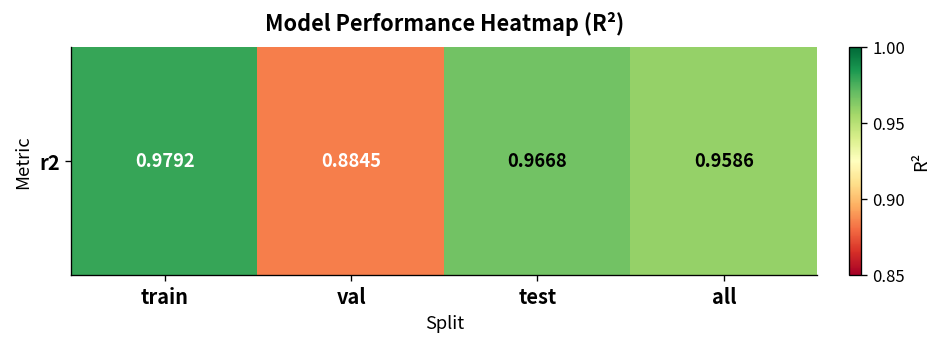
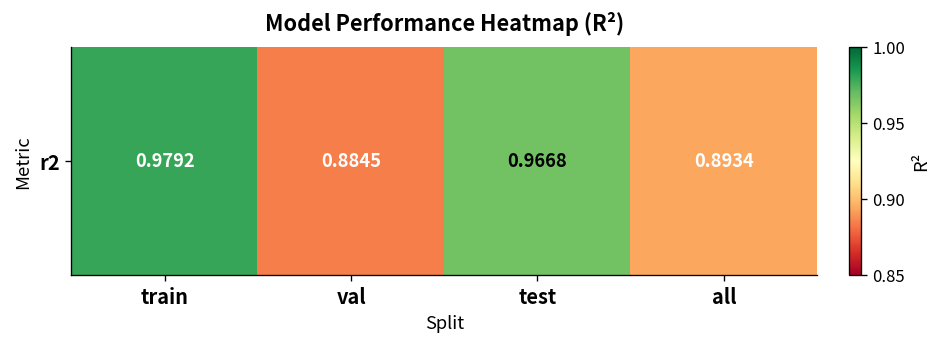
r2, all: 0.9586 -> 0.8934
